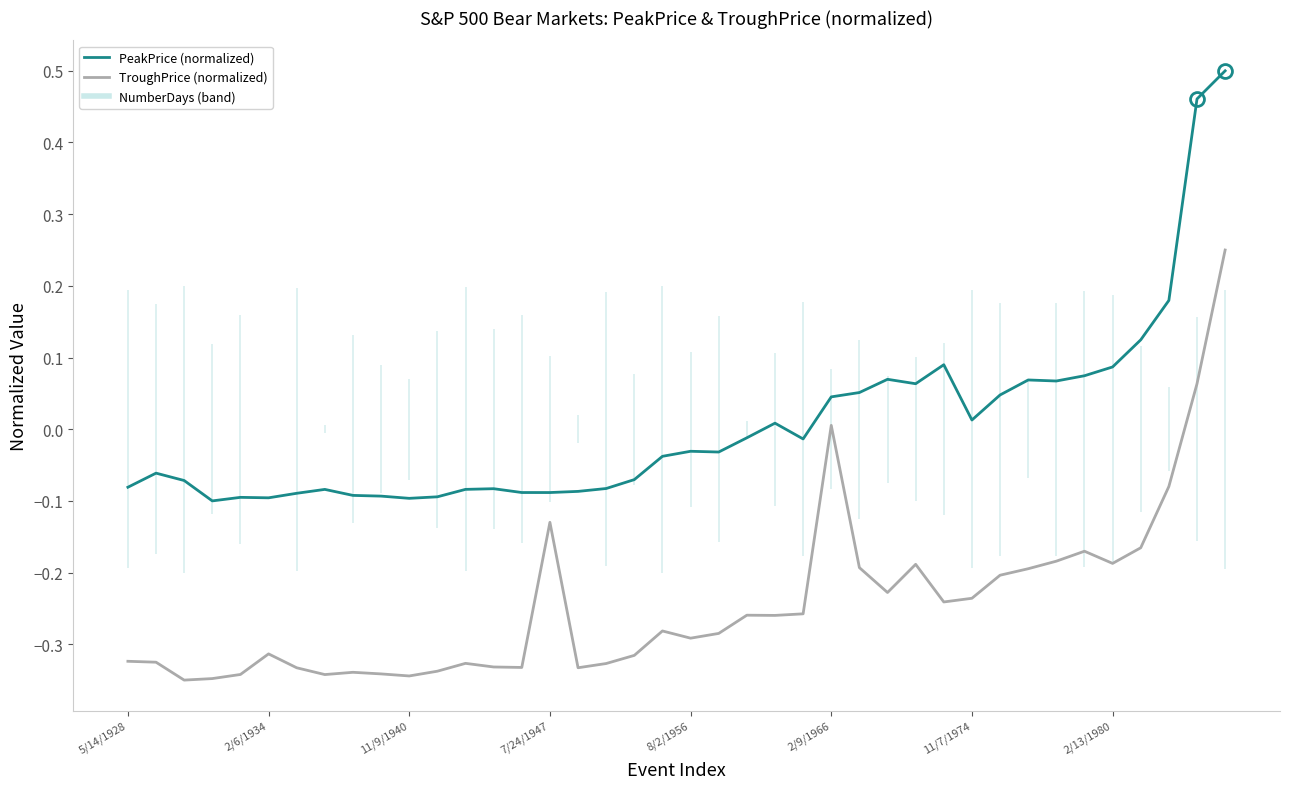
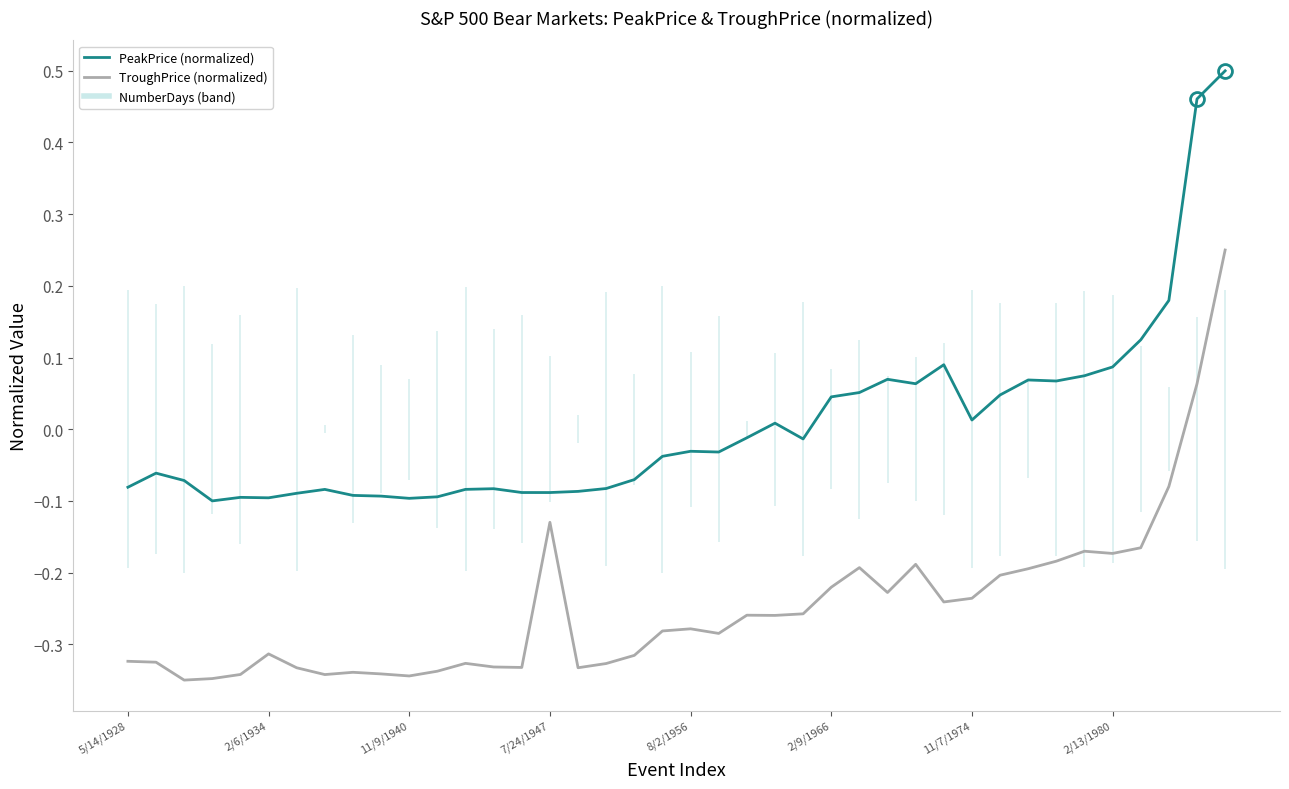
TroughPrice (normalized), 8/2/1956: -0.29 -> -0.28
TroughPrice (normalized), 2/9/1966: 0.01 -> -0.22
TroughPrice (normalized), 2/13/1980: -0.19 -> -0.17
